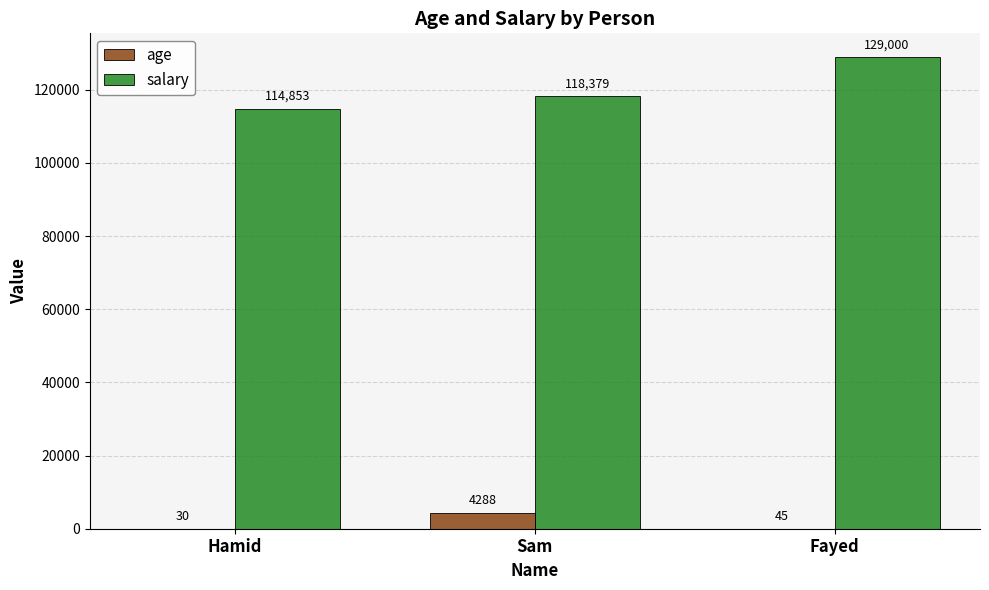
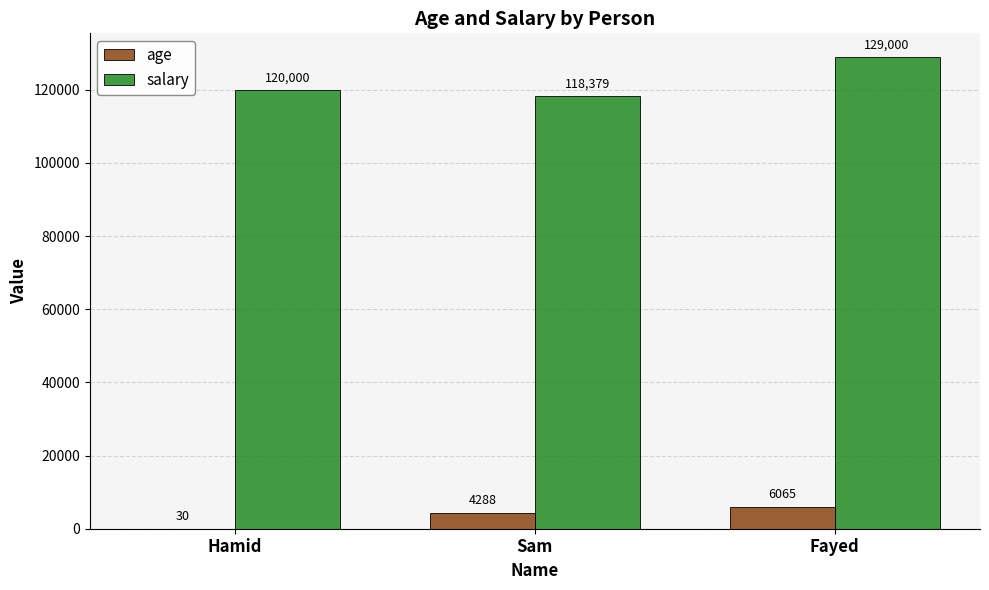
salary, Hamid: 114,853 -> 120,000
age, Fayed: 45 -> 6065
